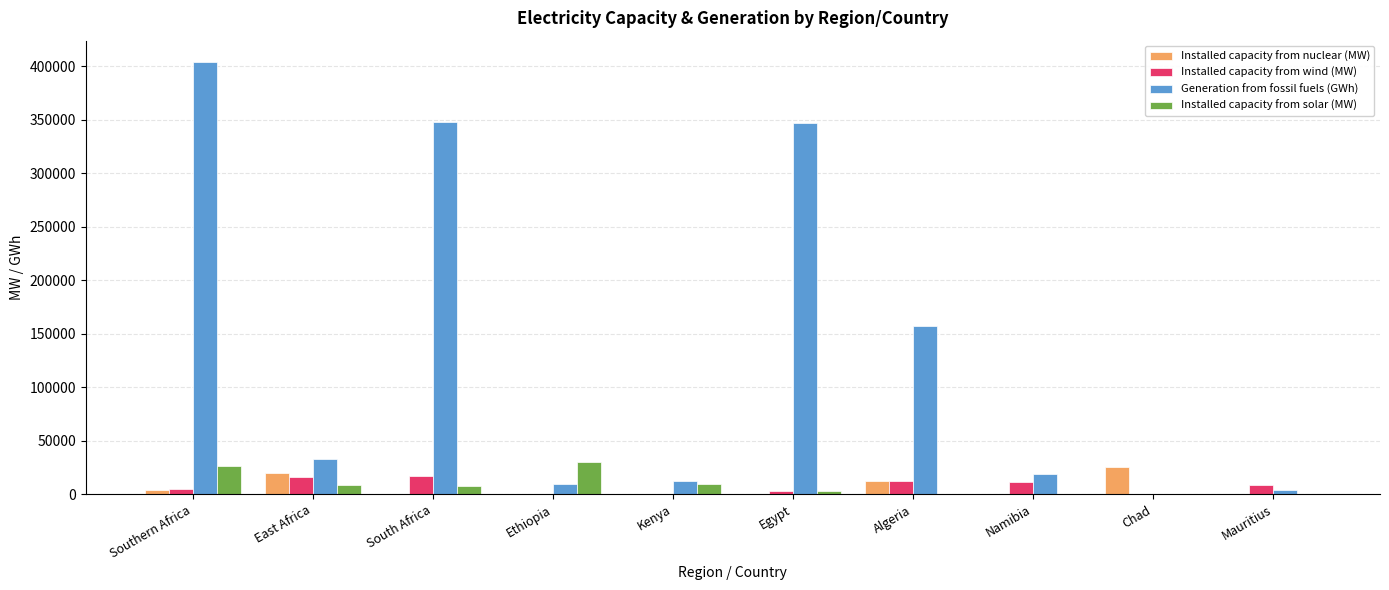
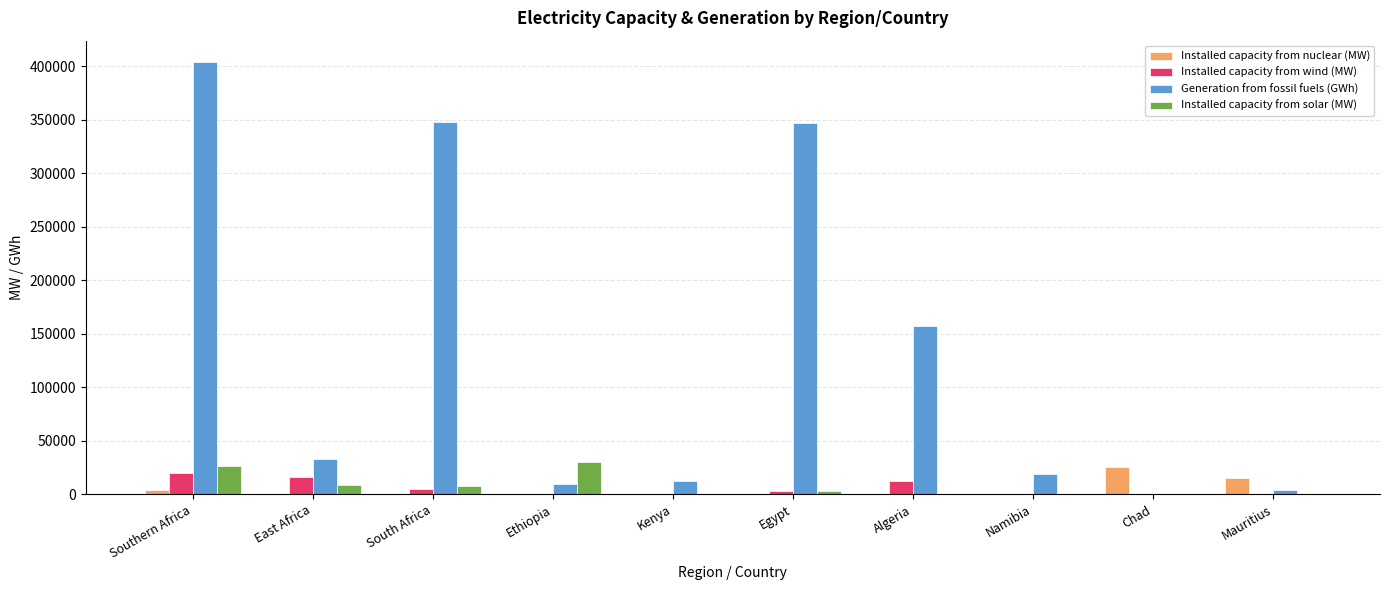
Installed capacity from wind (MW), Southern Africa: 5000 -> 20000
Installed capacity from nuclear (MW), East Africa: 20000 -> 0
Installed capacity from wind (MW), South Africa: 17000 -> 5000
Installed capacity from solar (MW), Kenya: 9000 -> 0
Installed capacity from nuclear (MW), Algeria: 13000 -> 0
Installed capacity from wind (MW), Namibia: 12000 -> 0
Installed capacity from nuclear (MW), Mauritius: 0 -> 15000
Installed capacity from wind (MW), Mauritius: 9000 -> 0
